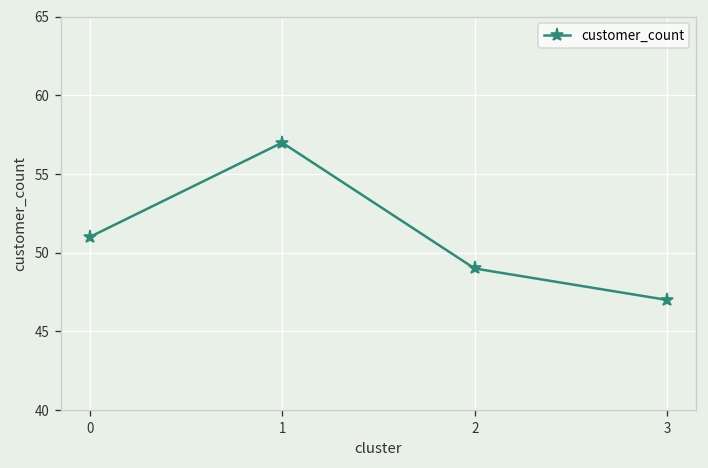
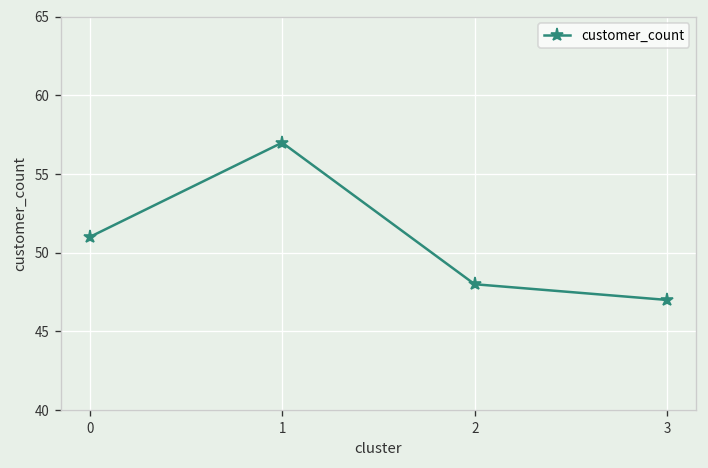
2: 49 -> 48
